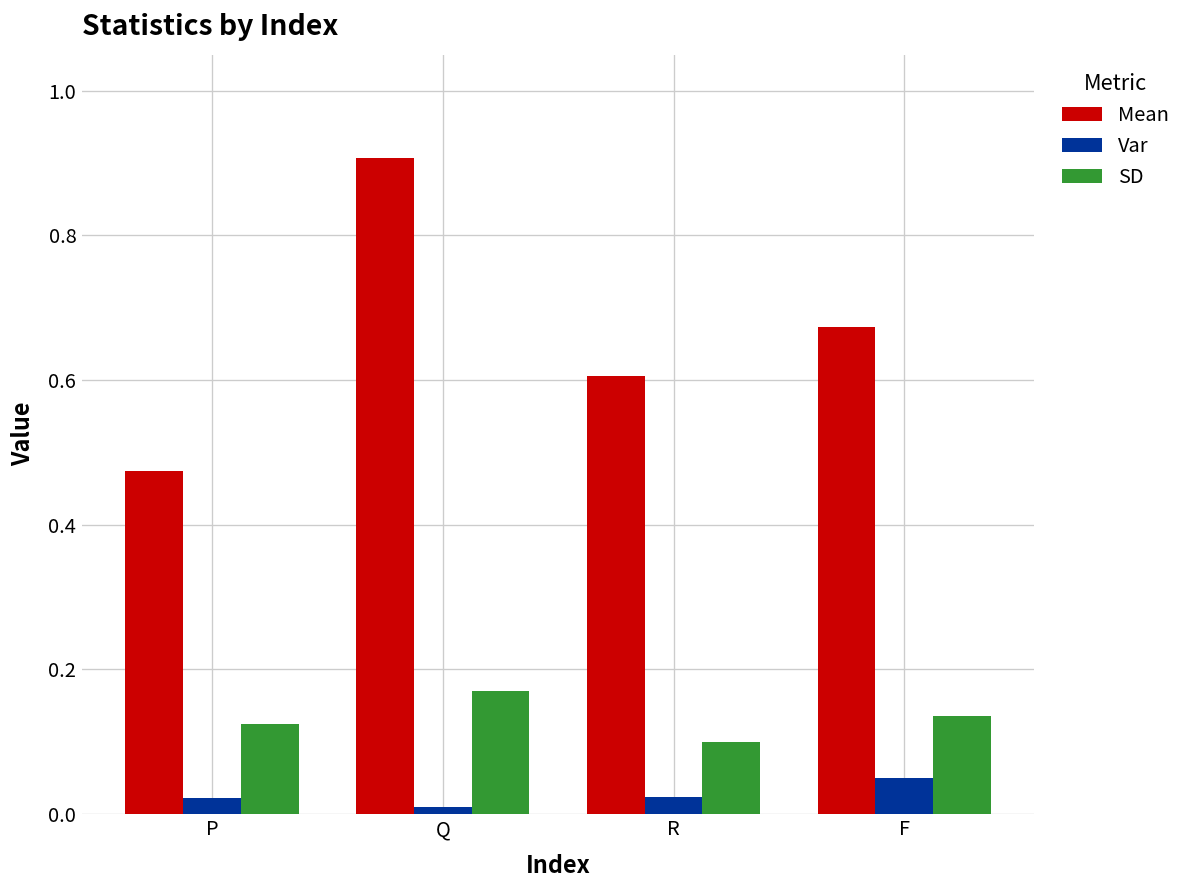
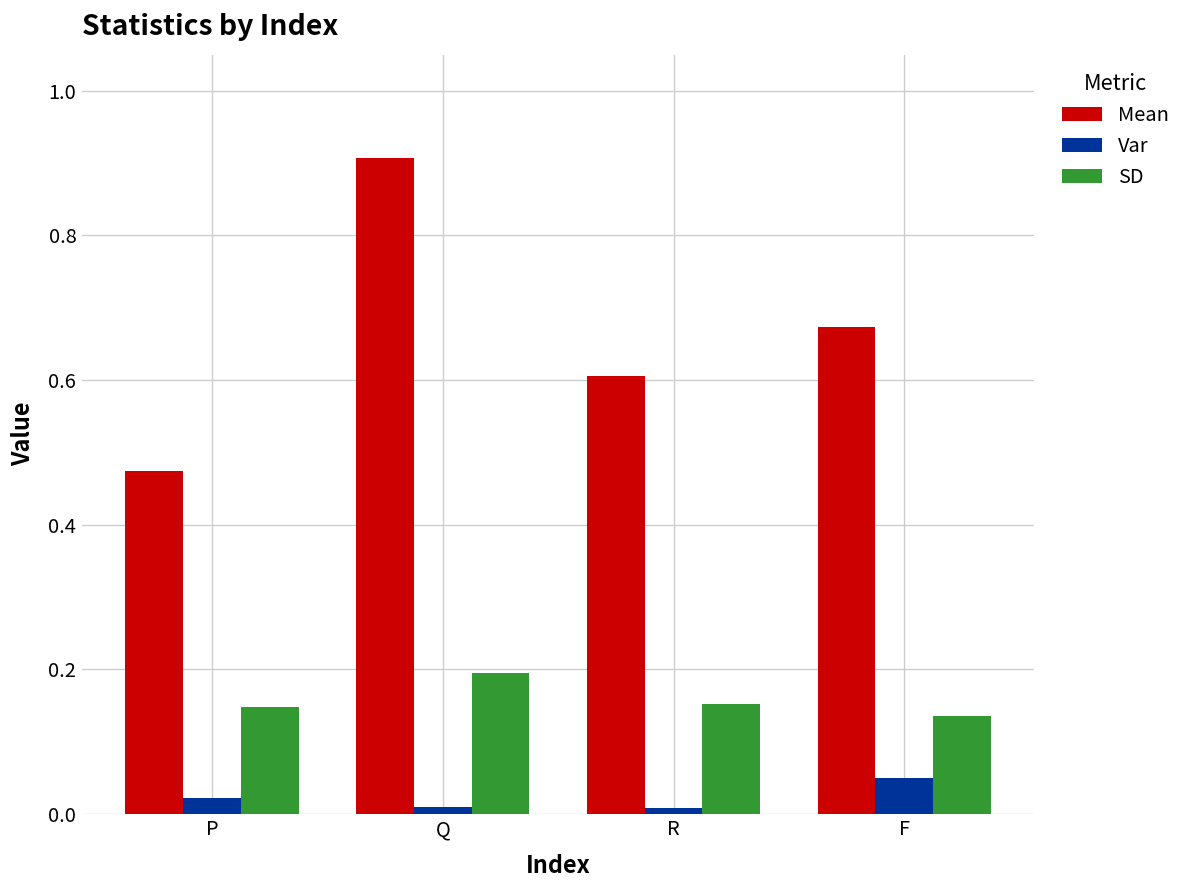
SD, P: 0.12 -> 0.15
SD, Q: 0.17 -> 0.20
Var, R: 0.02 -> 0.01
SD, R: 0.10 -> 0.15
